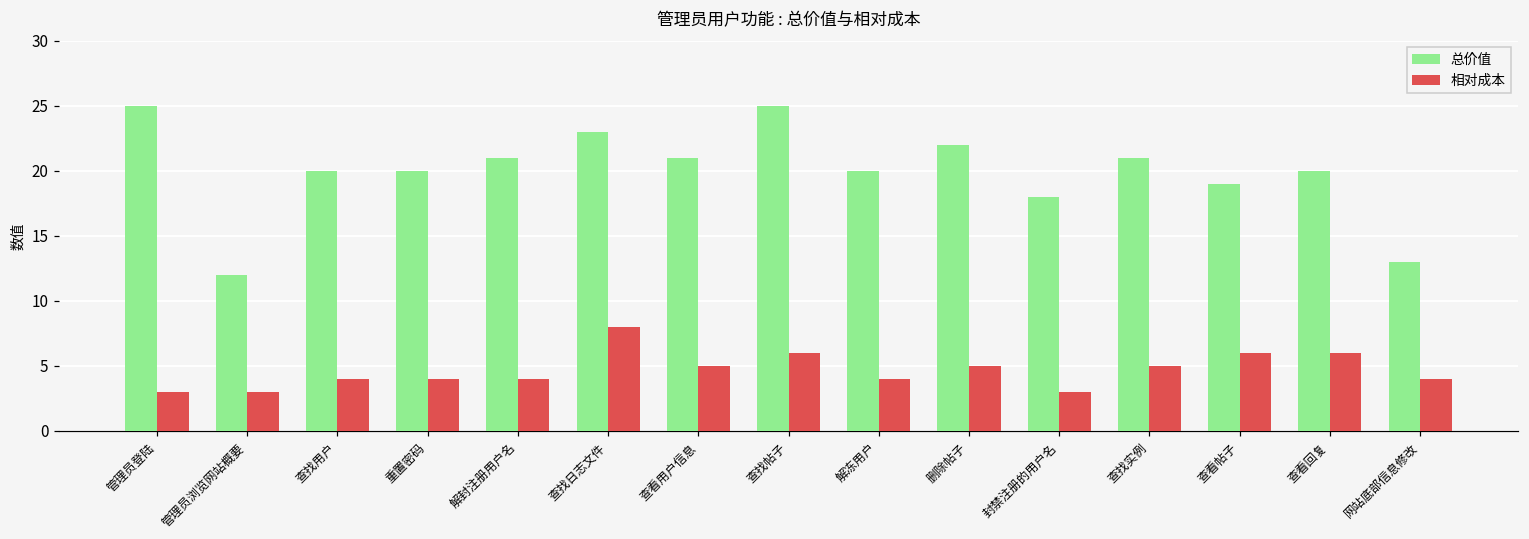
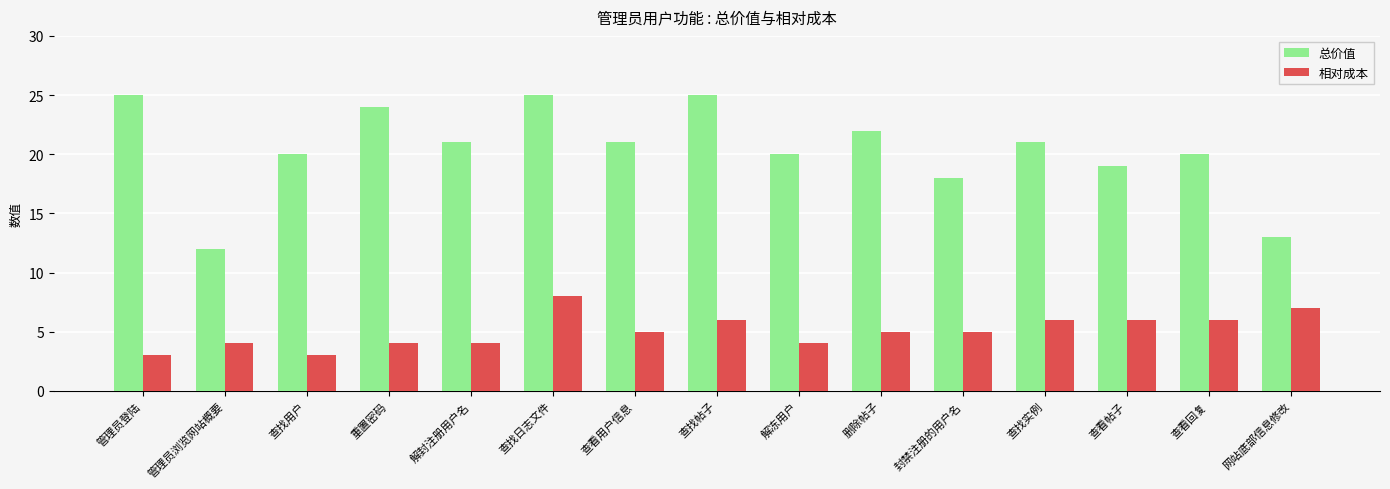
相对成本, 管理员浏览网站概要: 3 -> 4
相对成本, 查找用户: 4 -> 3
总价值, 重置密码: 20 -> 24
总价值, 查找日志文件: 23 -> 25
相对成本, 封禁注册的用户名: 3 -> 5
相对成本, 查找实例: 5 -> 6
相对成本, 网站底部信息修改: 4 -> 7
